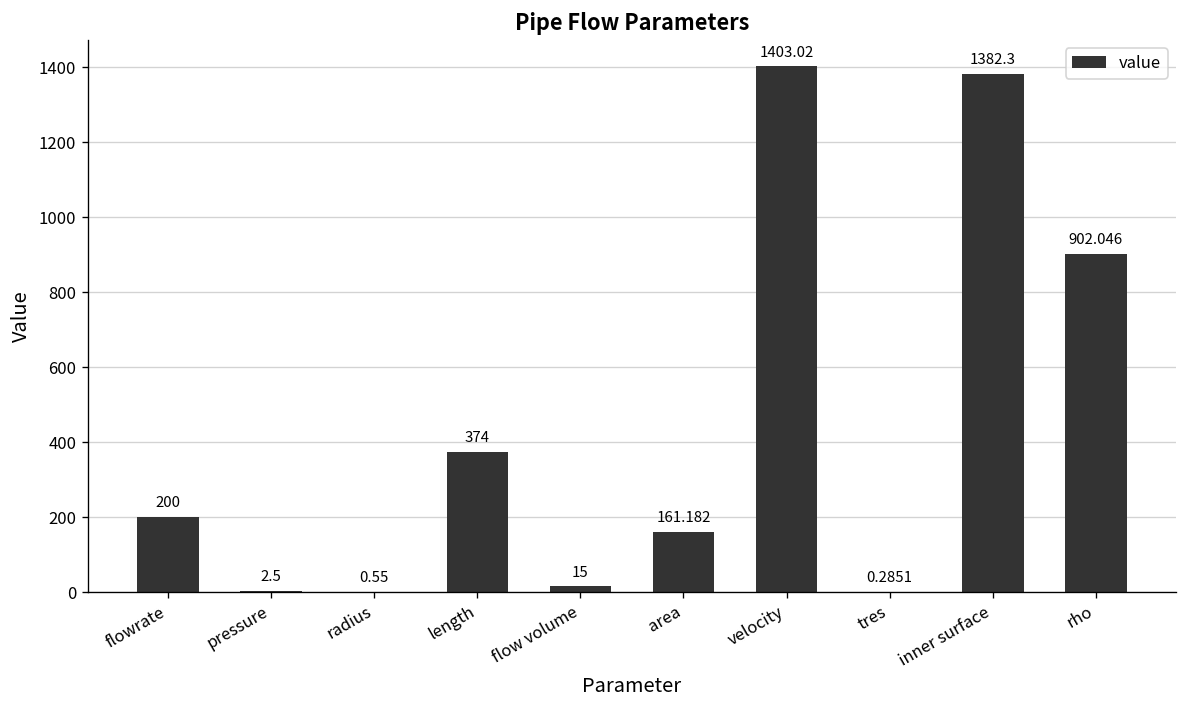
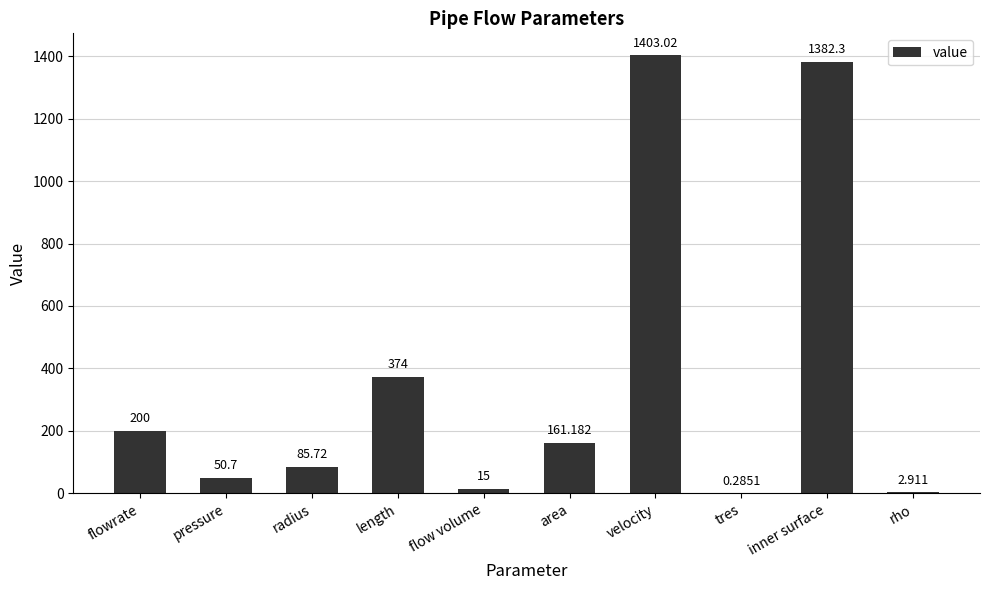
pressure: 2.5 -> 50.7
radius: 0.55 -> 85.72
rho: 902.046 -> 2.911
